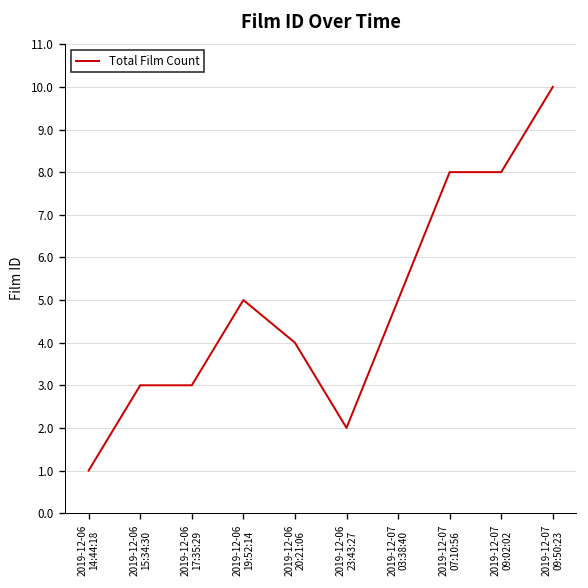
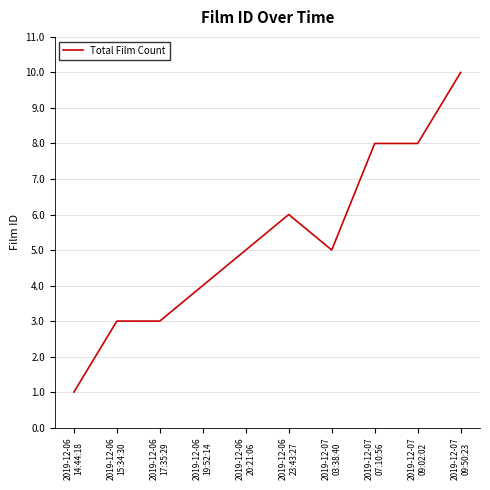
2019-12-06 19:52:14: 5 -> 4
2019-12-06 20:21:06: 4 -> 5
2019-12-06 23:43:27: 2 -> 6
